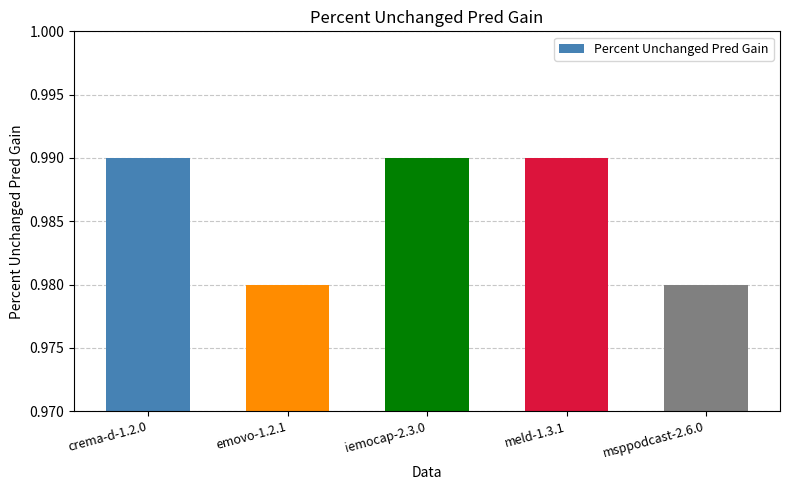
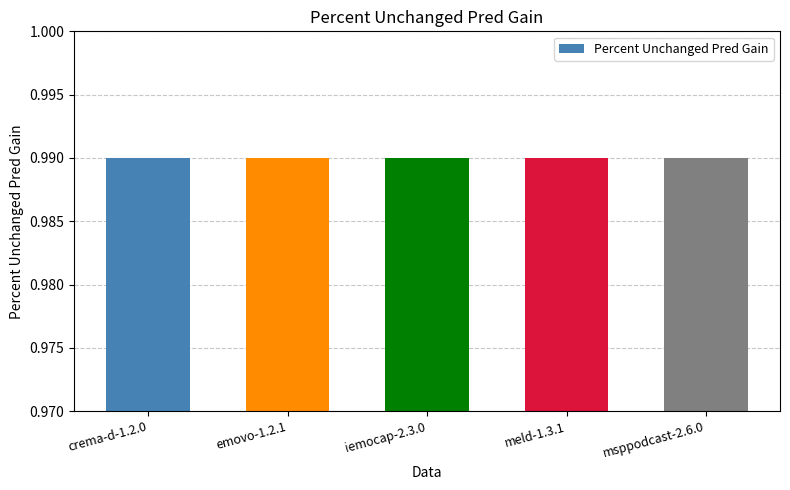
emovo-1.2.1: 0.98 -> 0.99
msppodcast-2.6.0: 0.98 -> 0.99
